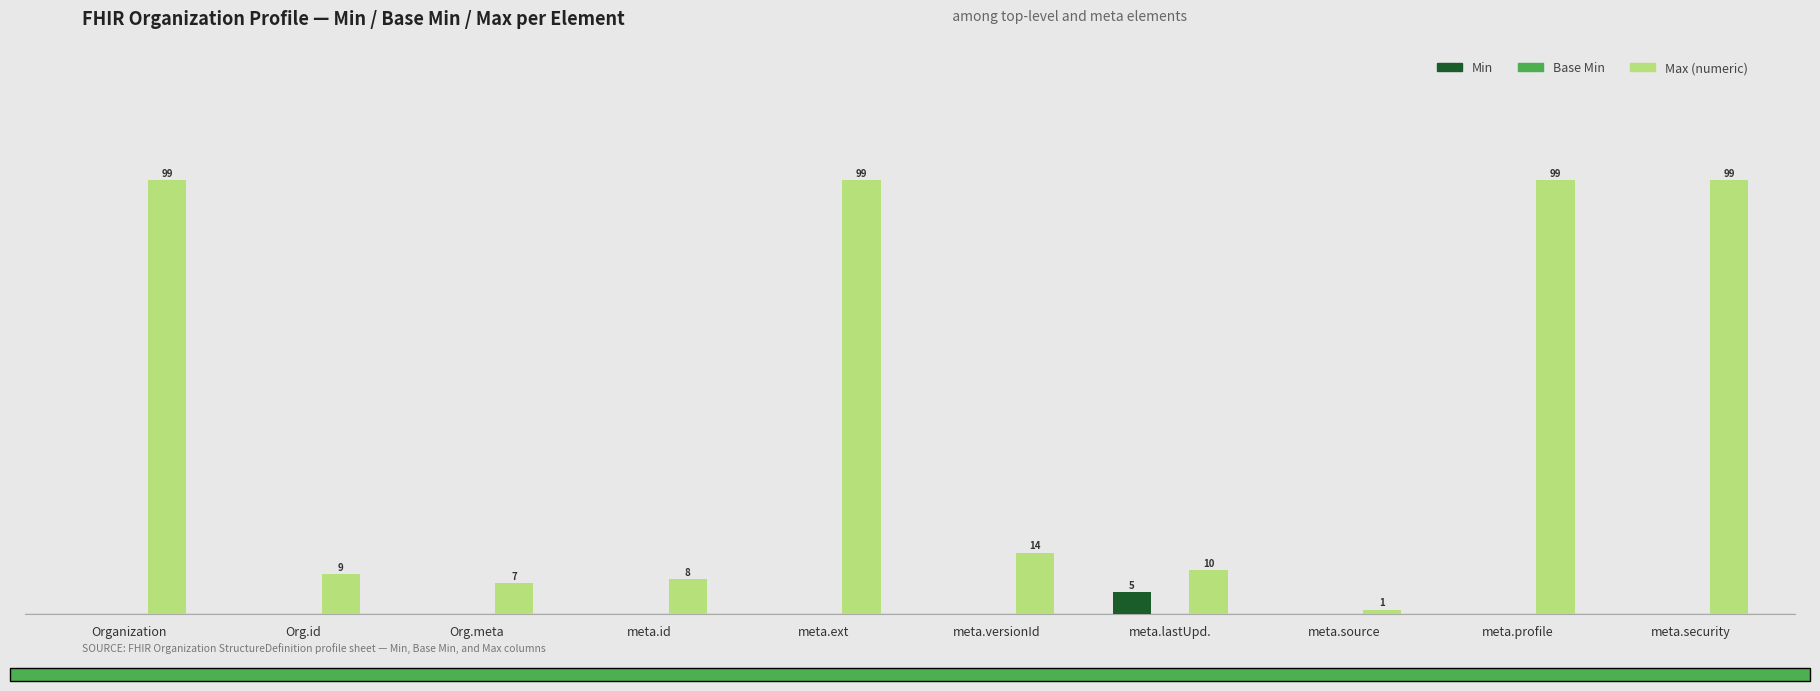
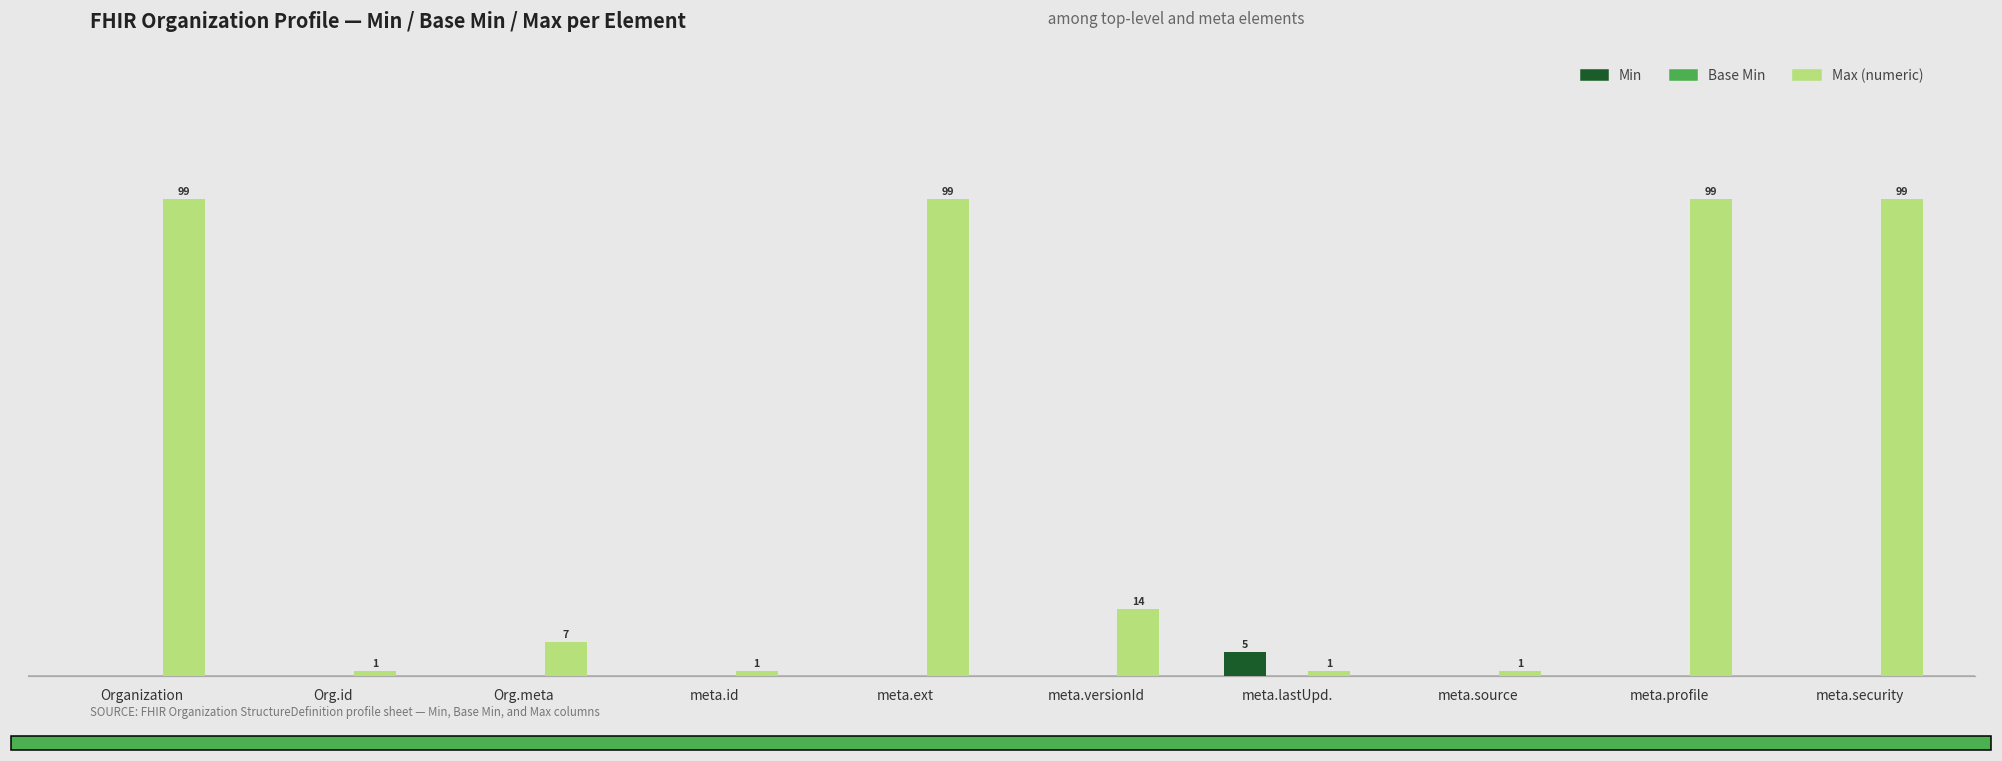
Max (numeric), Org.id: 9 -> 1
Max (numeric), meta.id: 8 -> 1
Max (numeric), meta.lastUpd.: 10 -> 1
